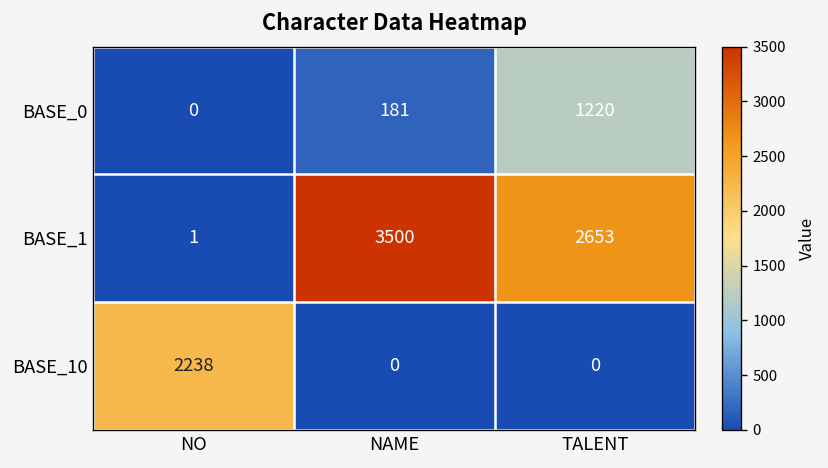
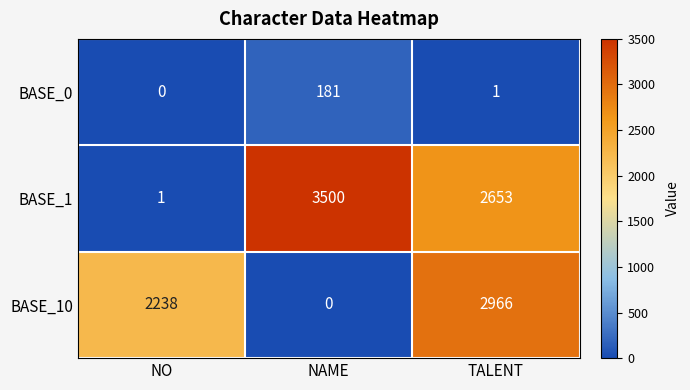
BASE_0, TALENT: 1220 -> 1
BASE_10, TALENT: 0 -> 2966
